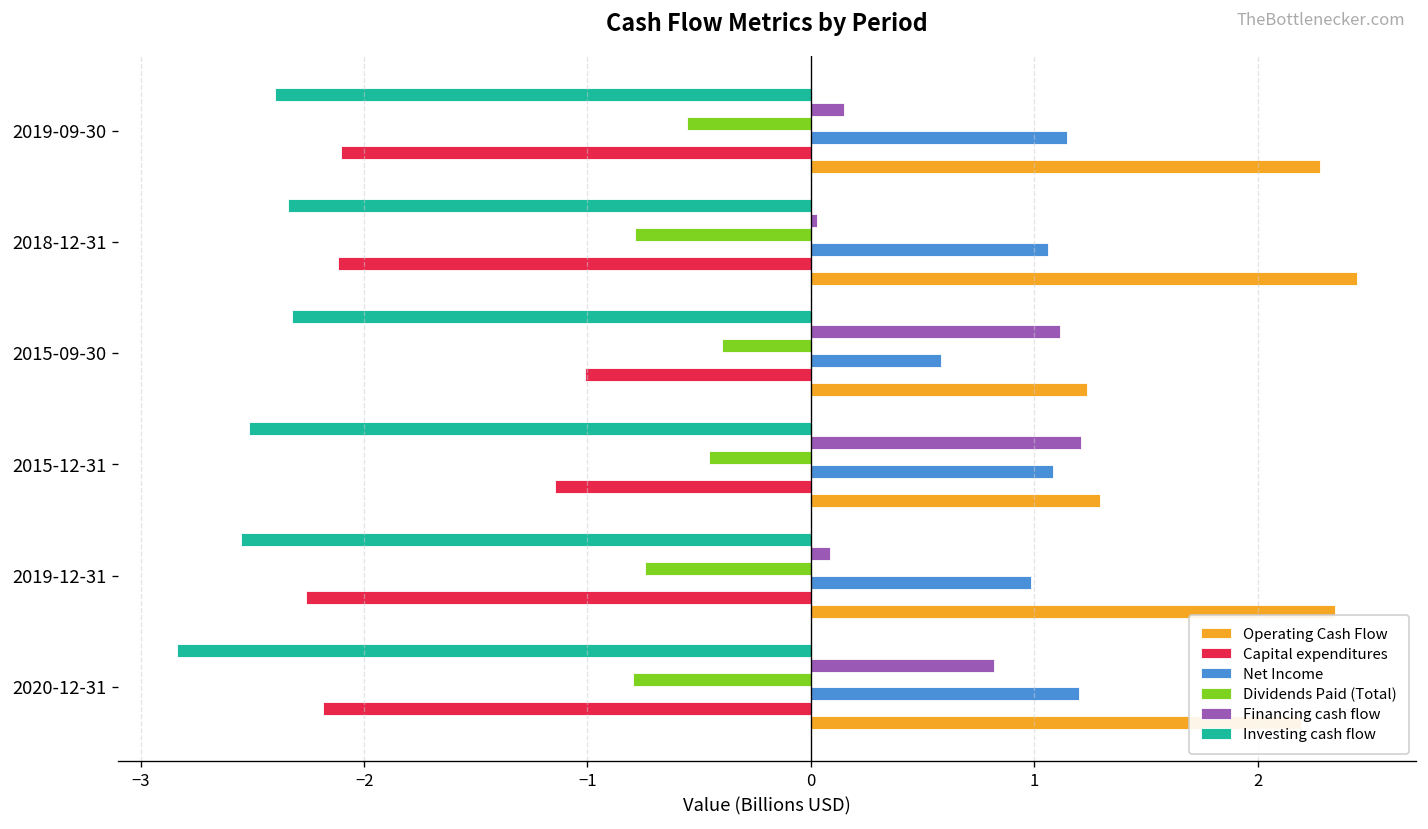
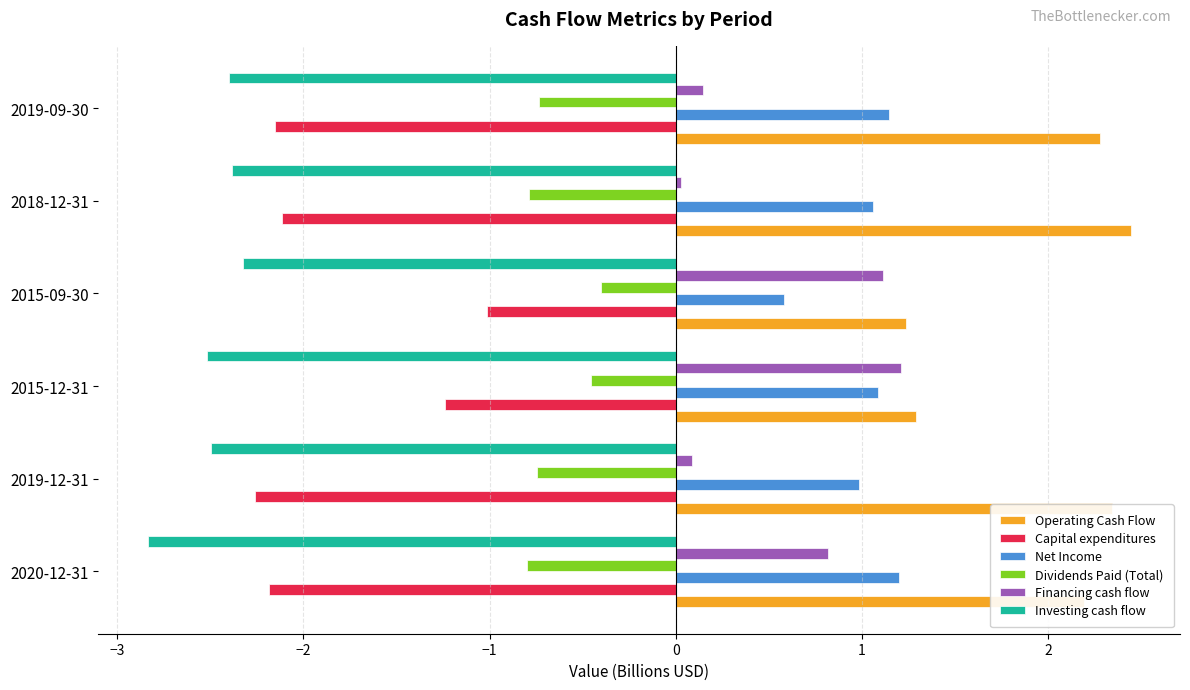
Dividends Paid (Total), 2019-09-30: -0.56 -> -0.73
Capital expenditures, 2019-09-30: -2.10 -> -2.15
Investing cash flow, 2018-12-31: -2.34 -> -2.38
Capital expenditures, 2015-12-31: -1.15 -> -1.24
Investing cash flow, 2019-12-31: -2.55 -> -2.49
